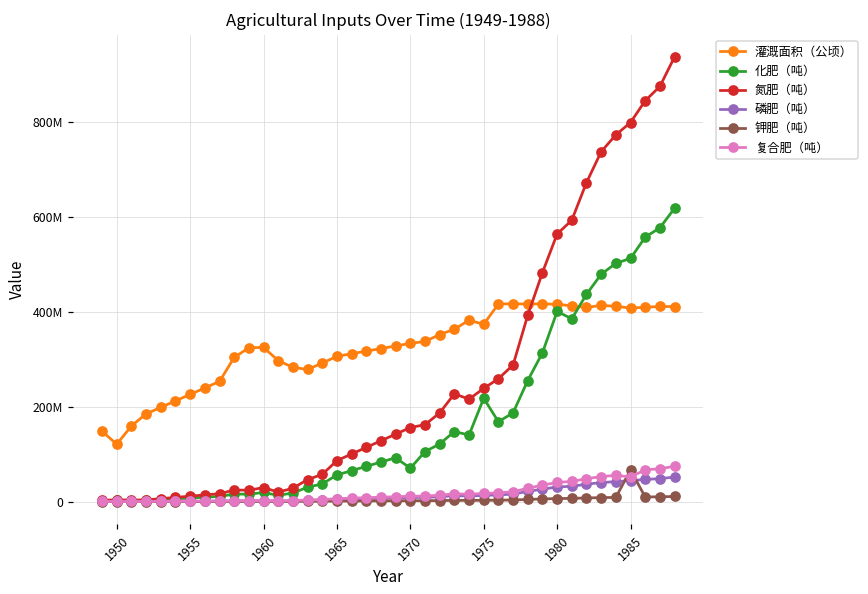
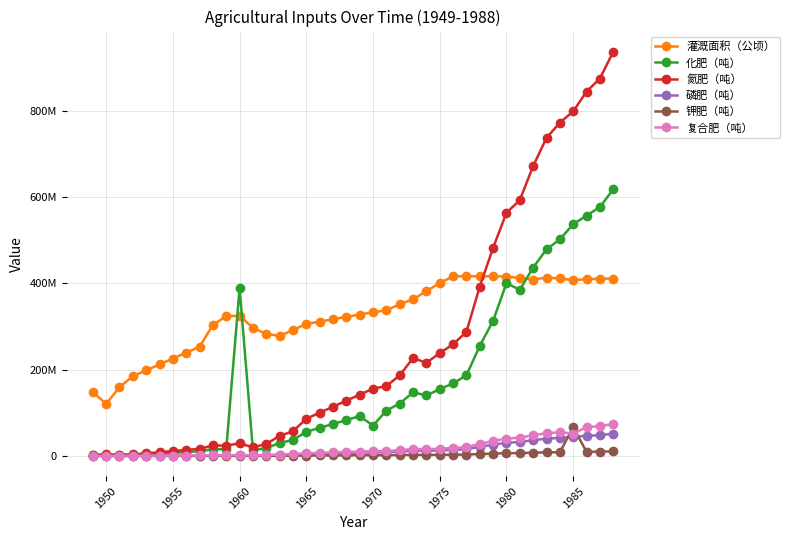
化肥（吨）, 1960: 20000000 -> 390000000
灌溉面积（公顷）, 1975: 370000000 -> 400000000
化肥（吨）, 1975: 220000000 -> 150000000
化肥（吨）, 1985: 510000000 -> 540000000
